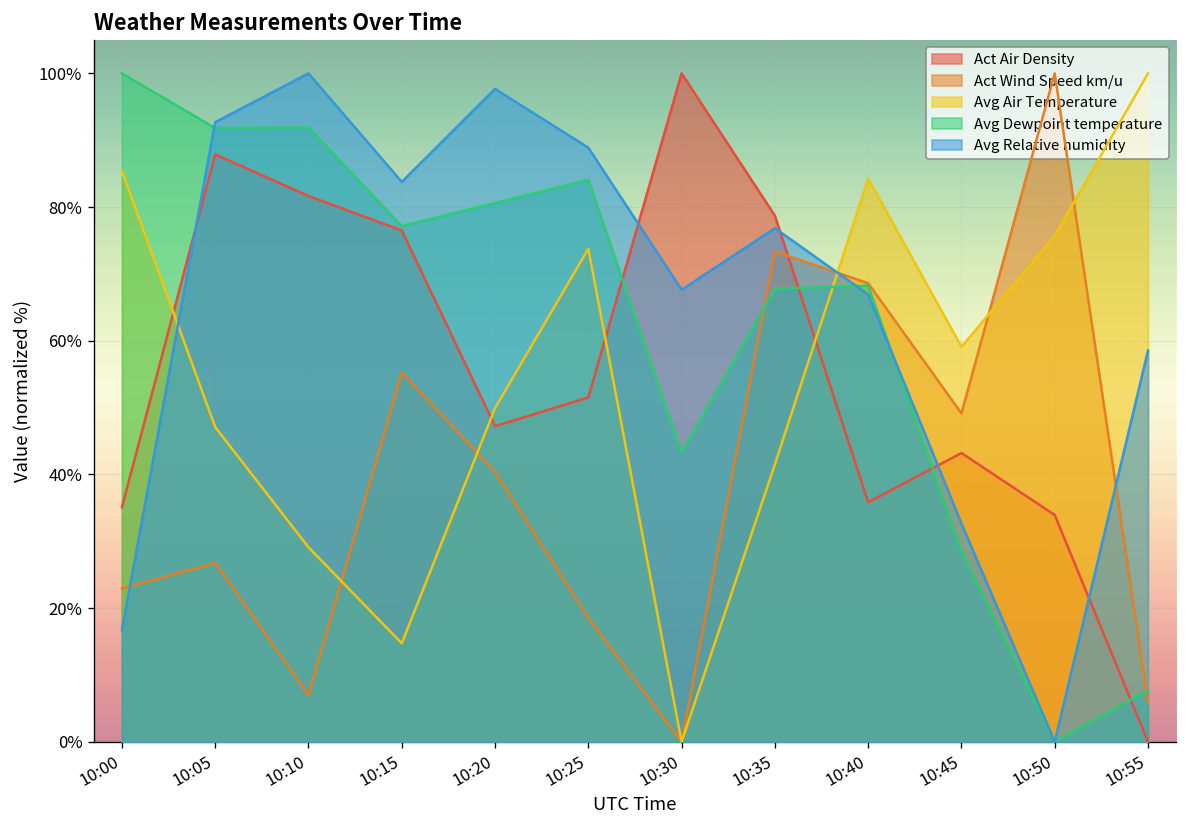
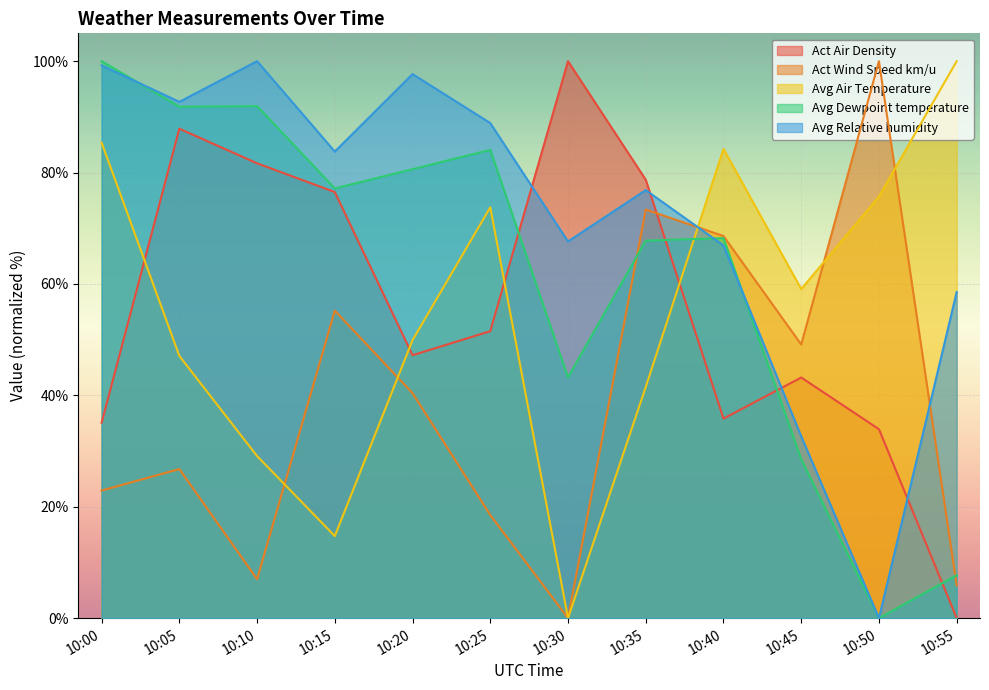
Avg Relative humidity, 10:00: 17% -> 99%
